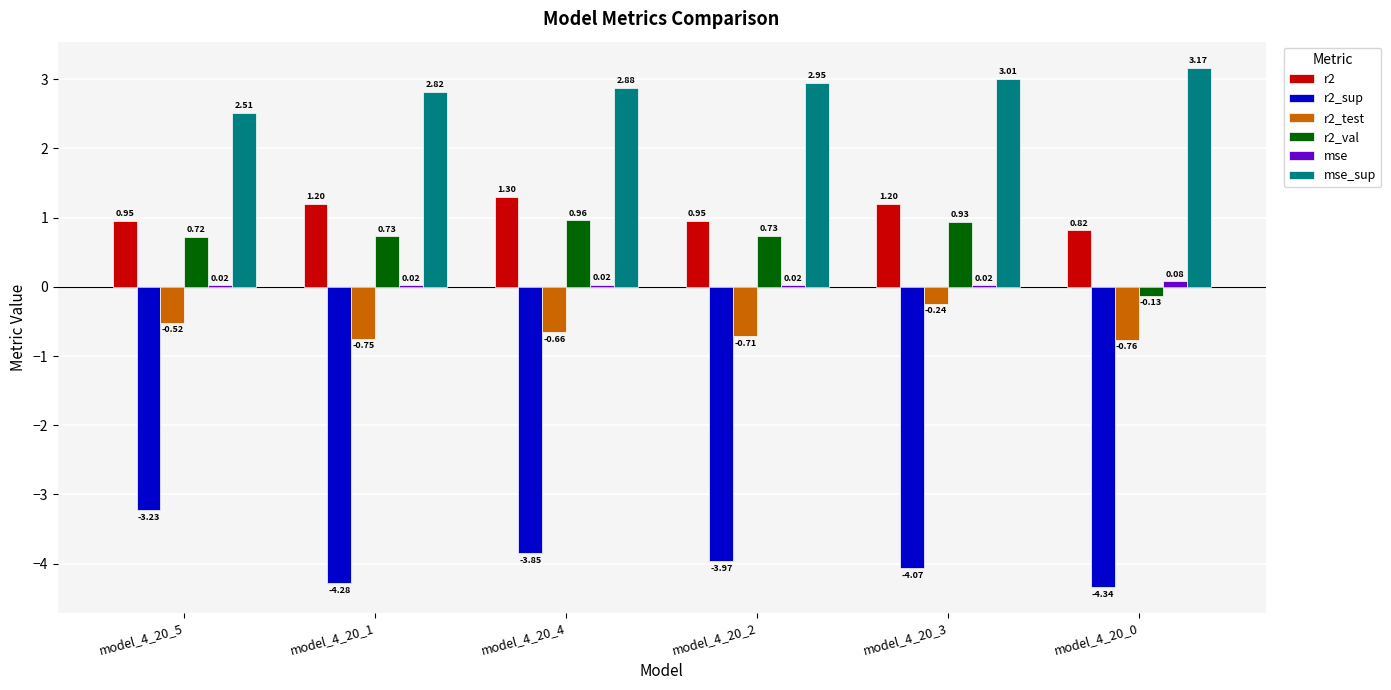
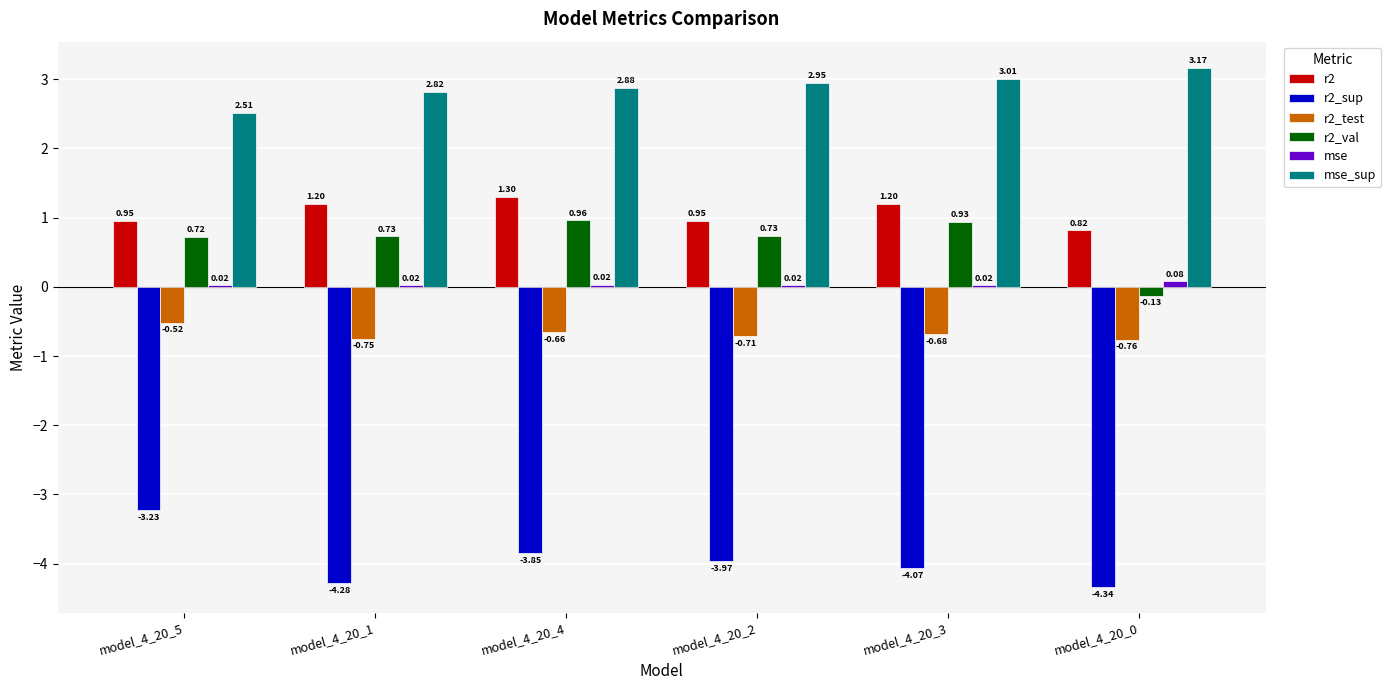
r2_test, model_4_20_3: -0.24 -> -0.68
